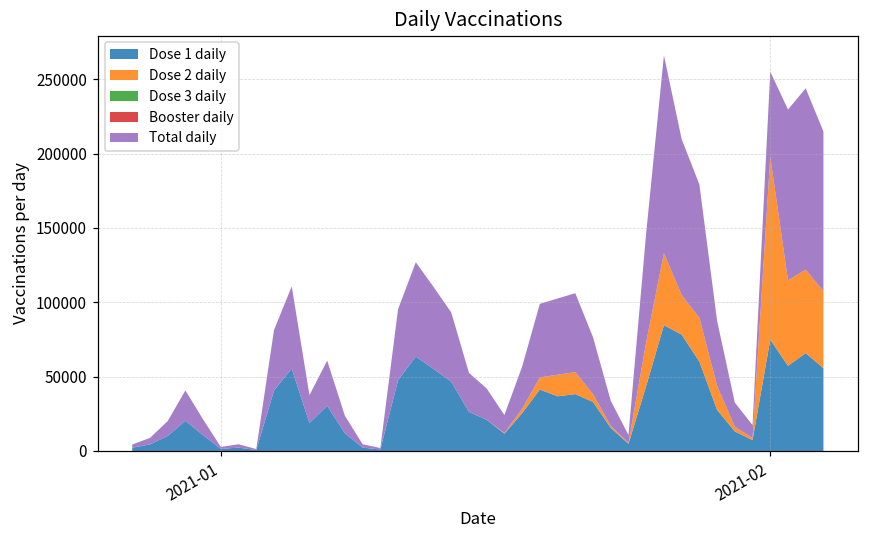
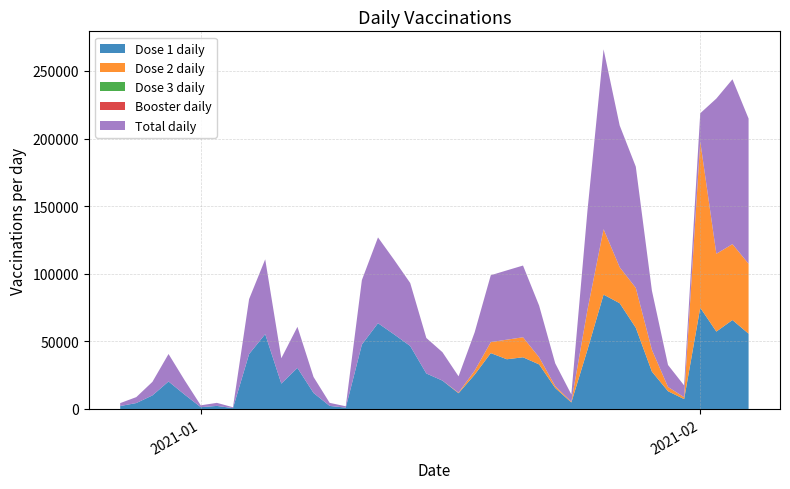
Total daily, 2021-02: 57000 -> 21000
